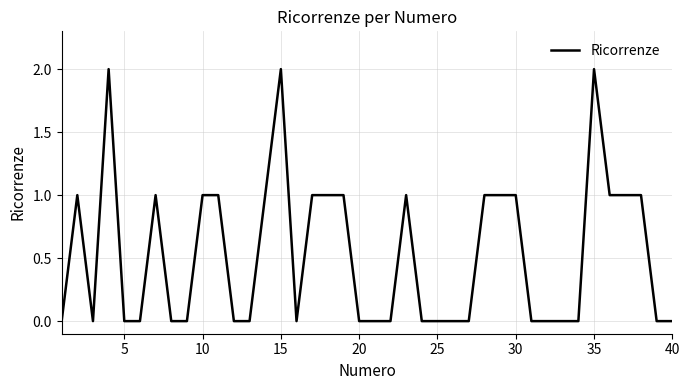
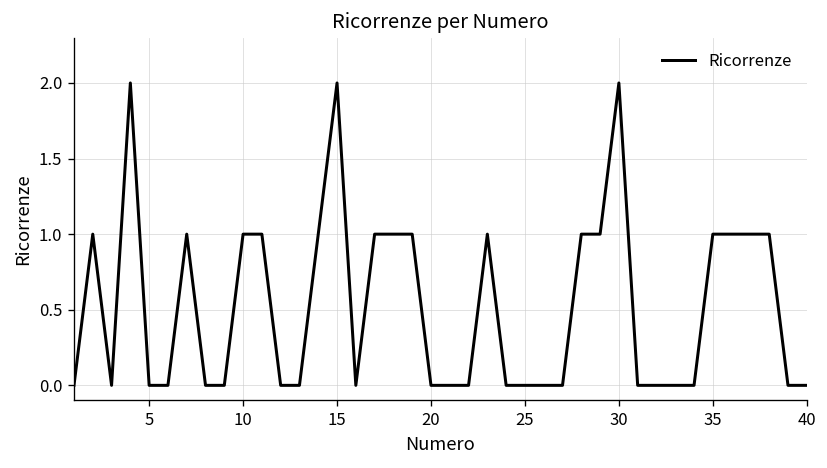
30: 1 -> 2
35: 2 -> 1
